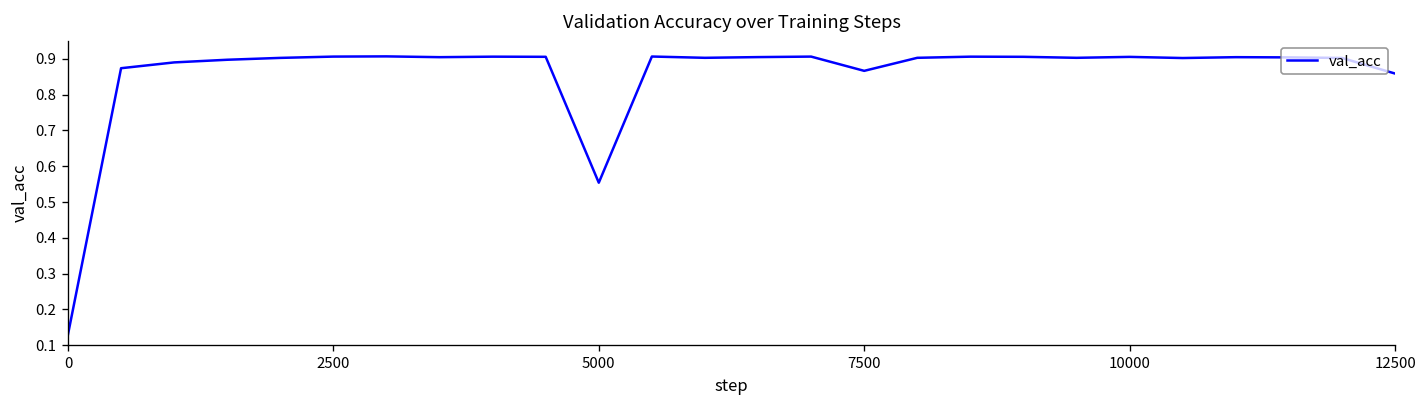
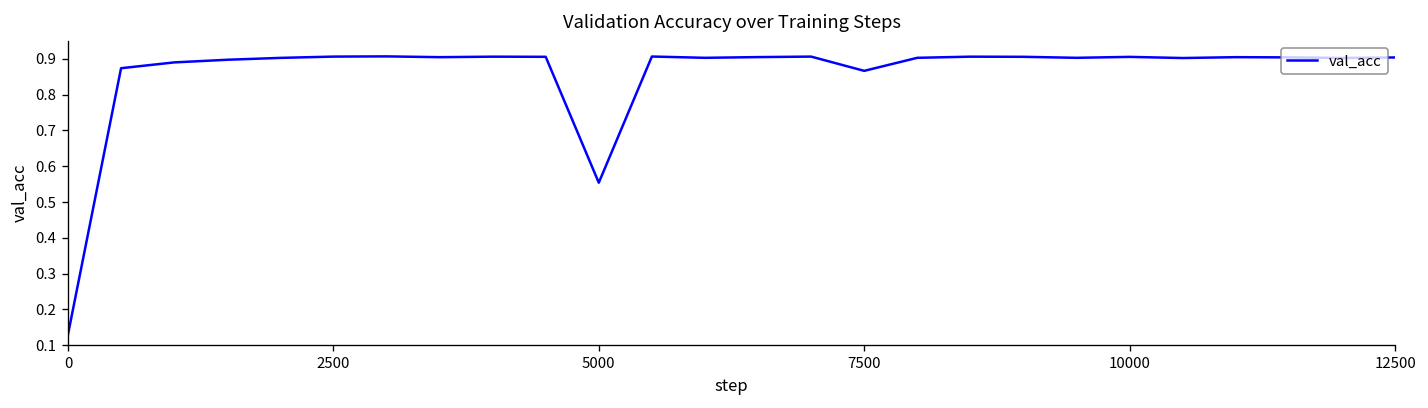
12500: 0.86 -> 0.90
